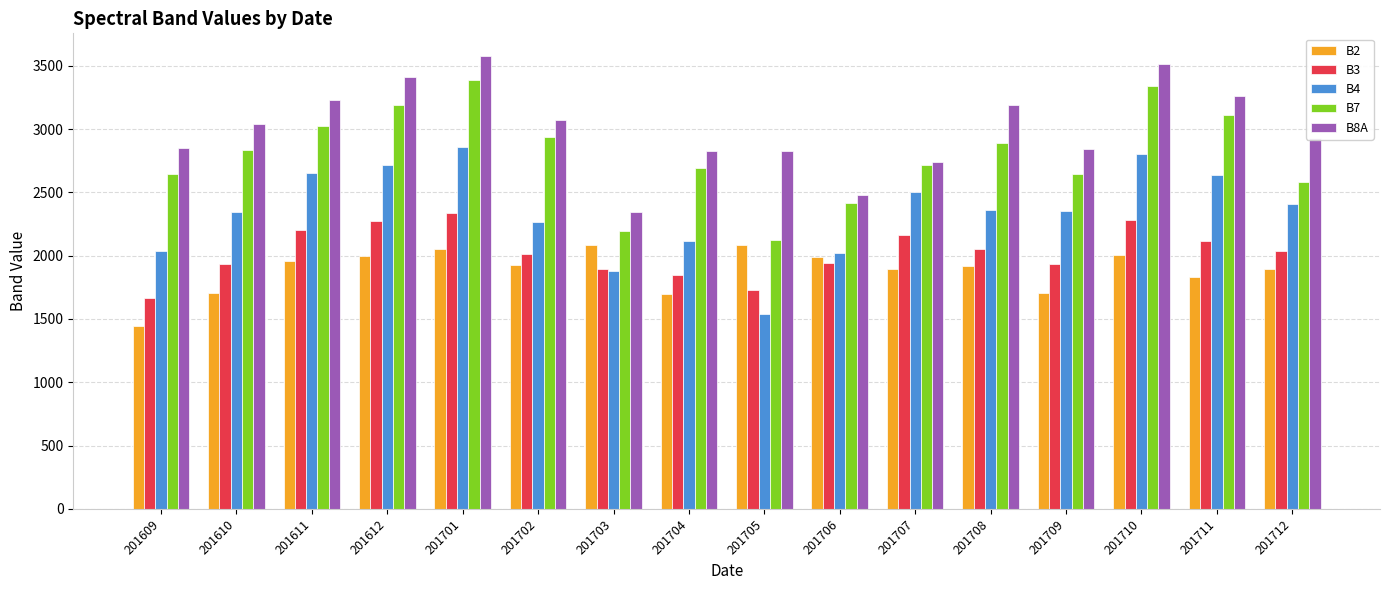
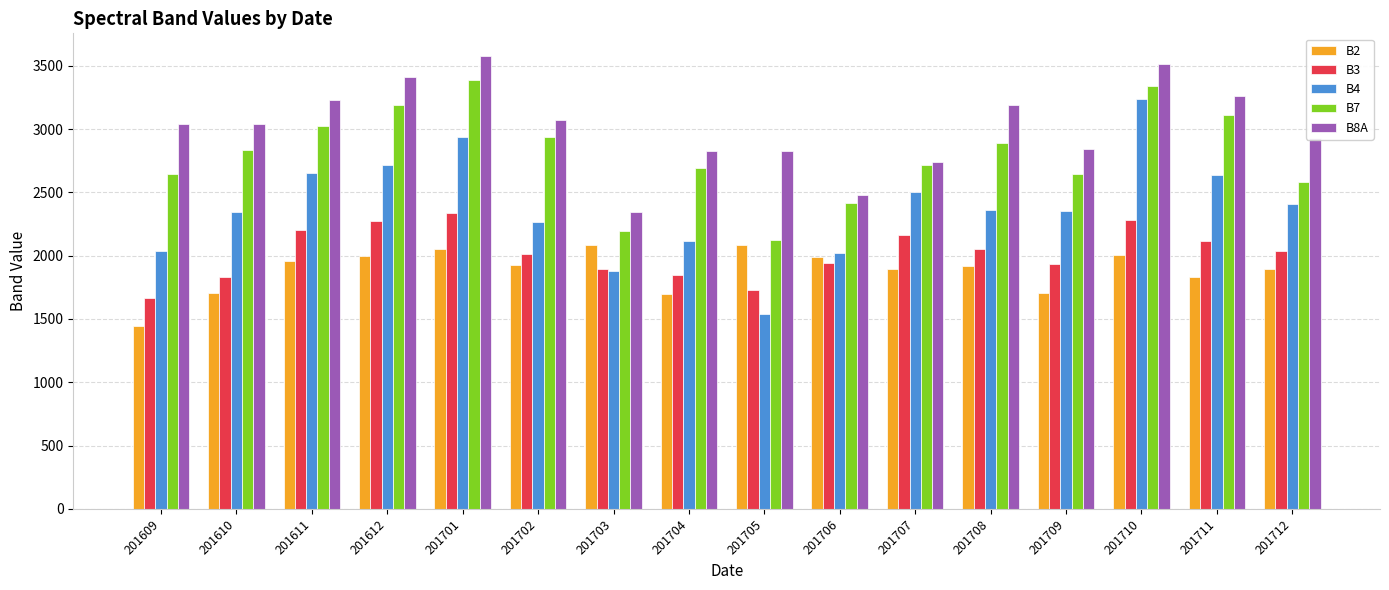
B8A, 201609: 2850 -> 3040
B3, 201610: 1930 -> 1830
B4, 201701: 2860 -> 2940
B4, 201710: 2810 -> 3240
